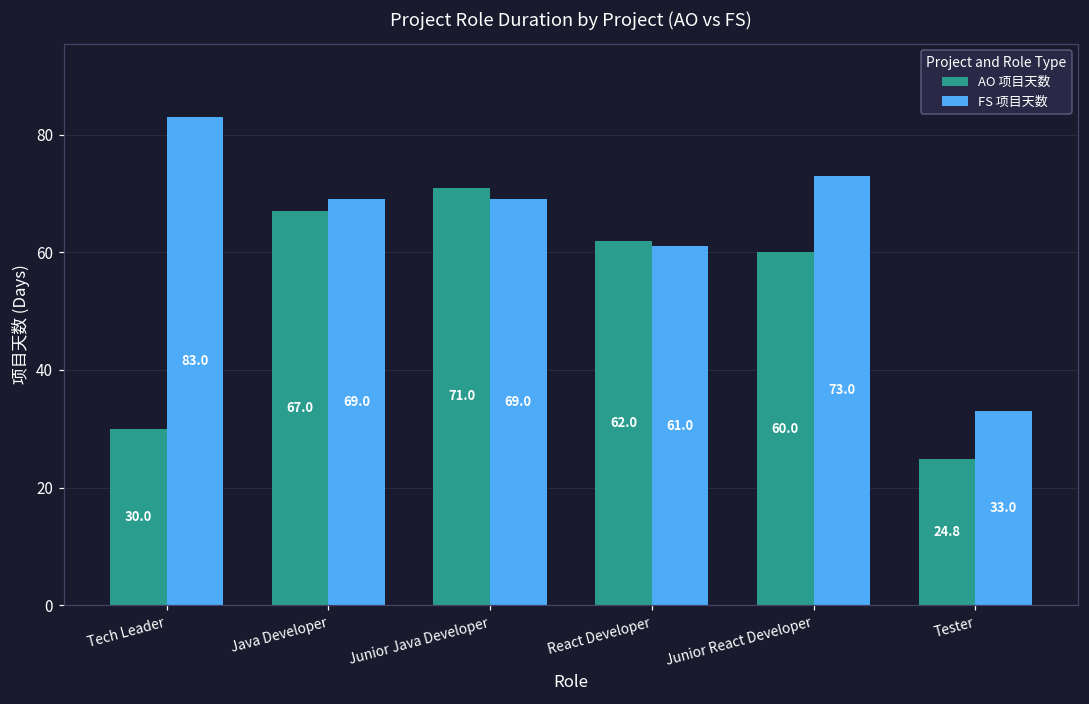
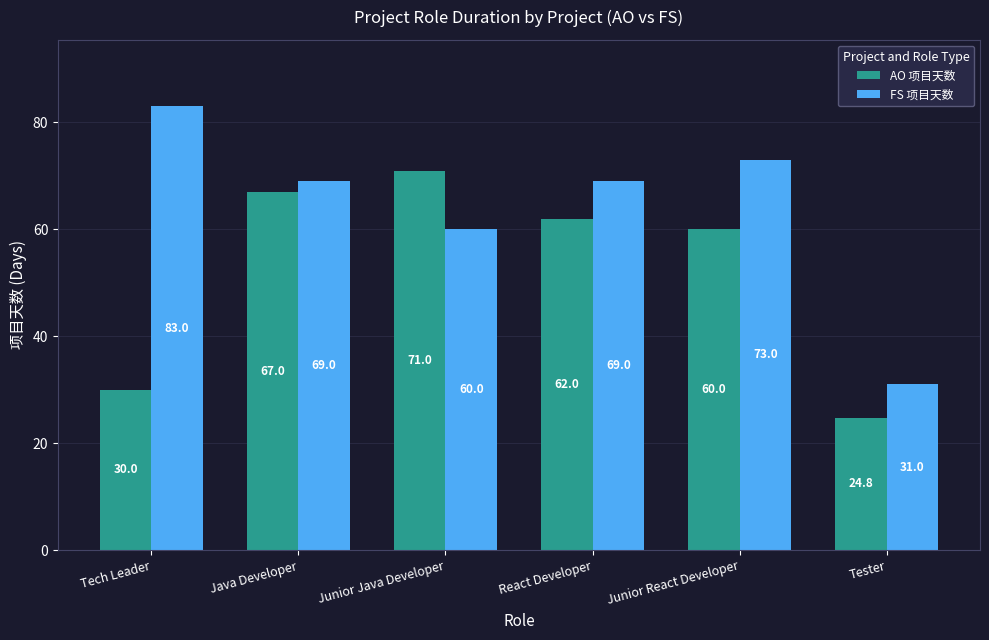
FS 项目天数, Junior Java Developer: 69.0 -> 60.0
FS 项目天数, React Developer: 61.0 -> 69.0
FS 项目天数, Tester: 33.0 -> 31.0
